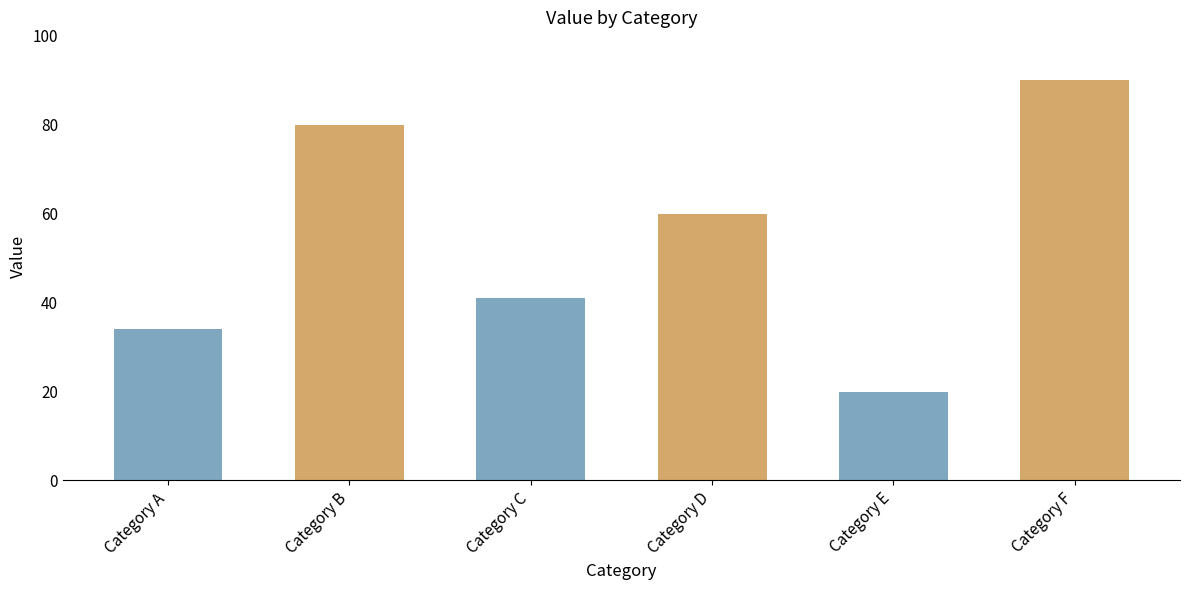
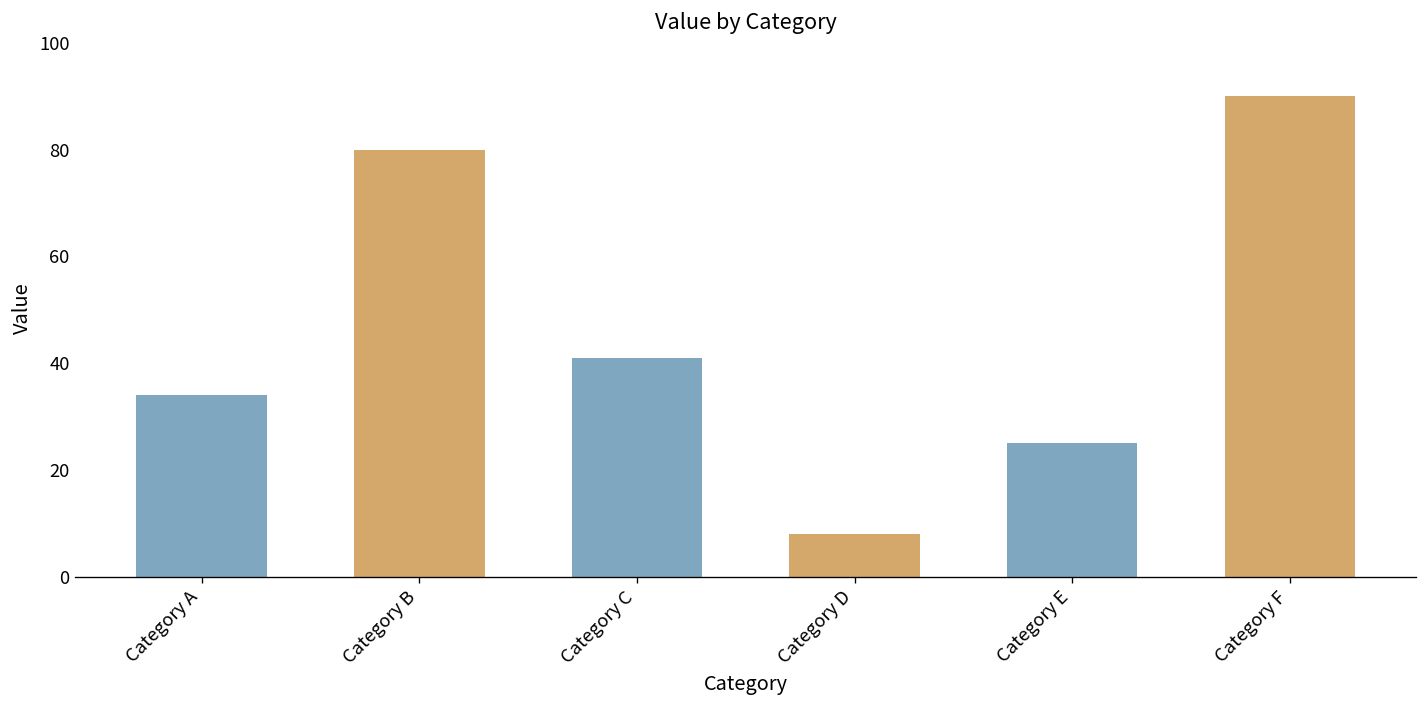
Category D: 60 -> 8
Category E: 20 -> 25
